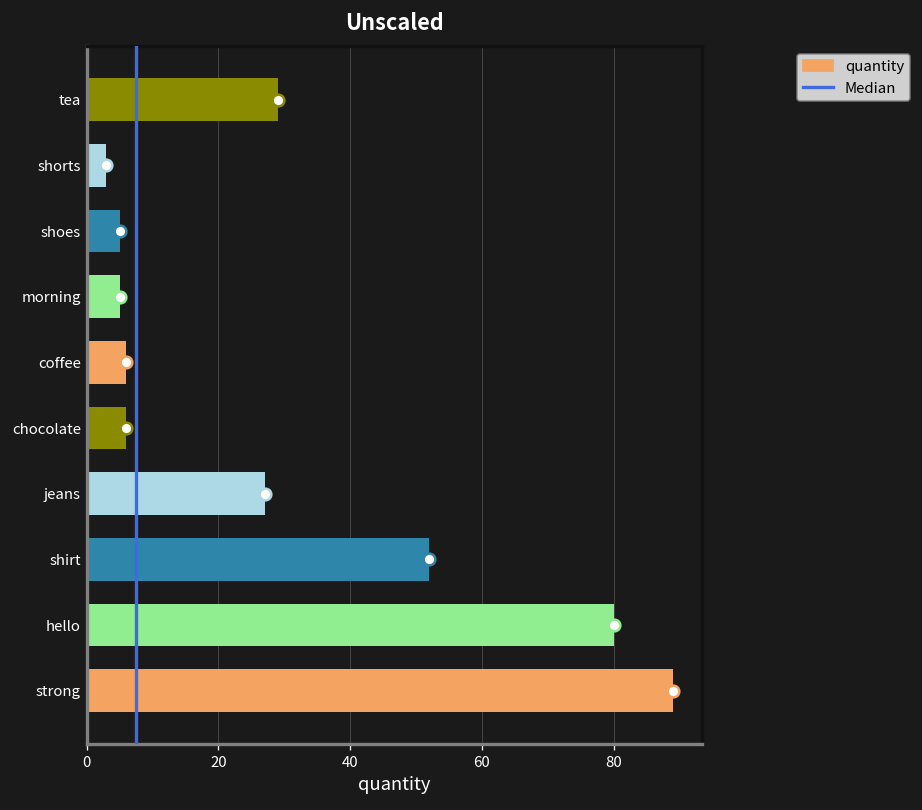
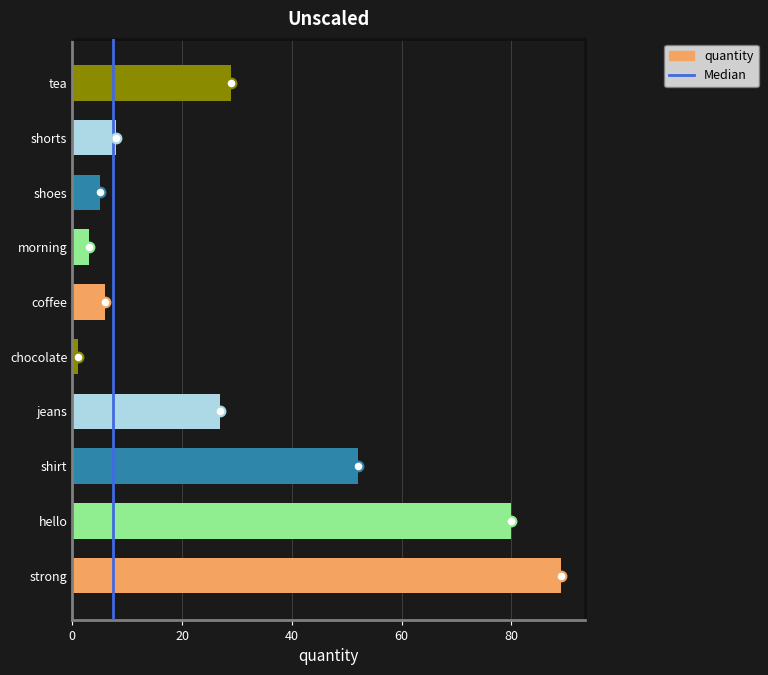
quantity, shorts: 3 -> 8
quantity, morning: 5 -> 3
quantity, chocolate: 6 -> 1
